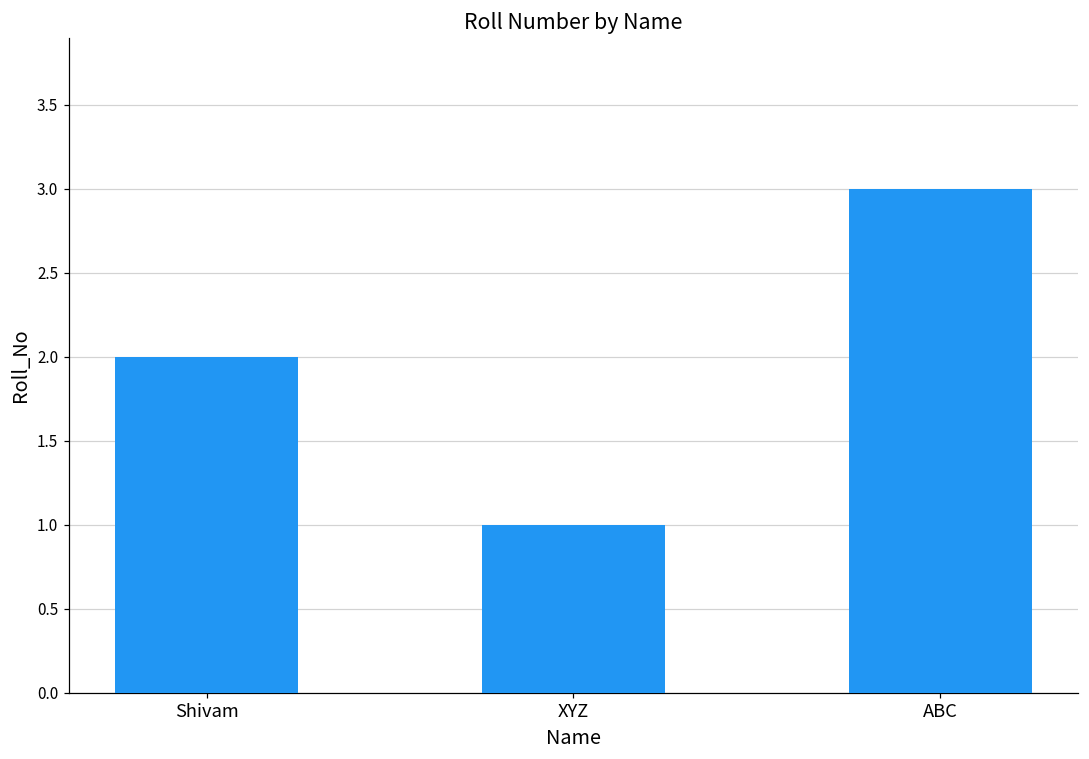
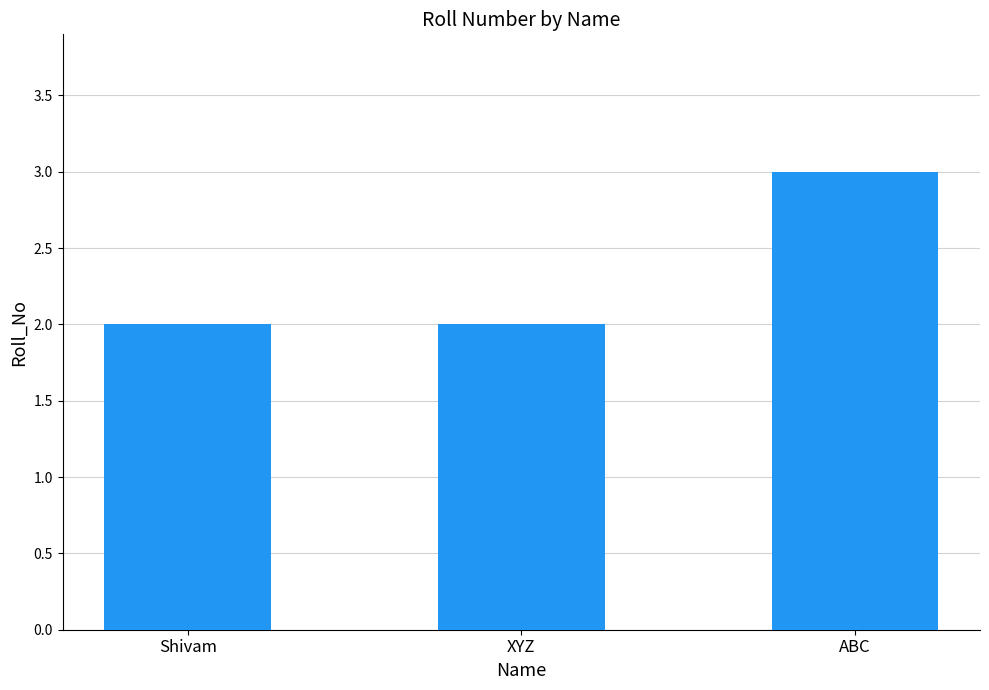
XYZ: 1 -> 2
